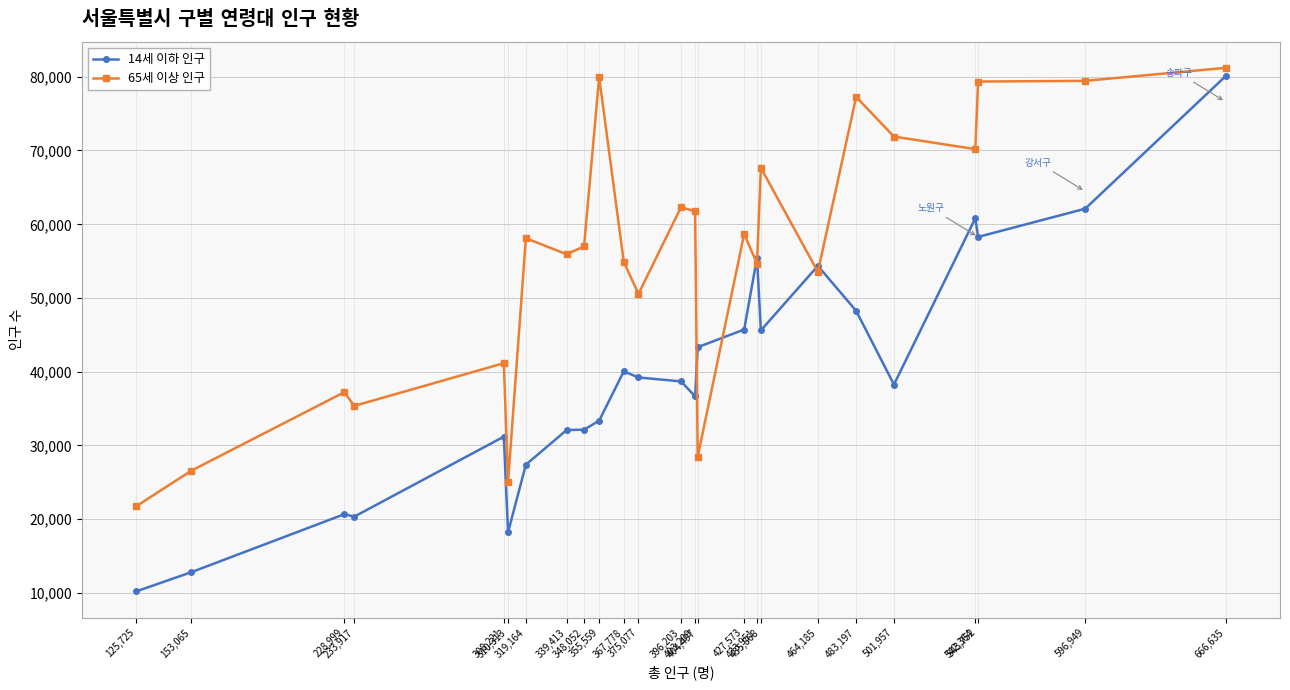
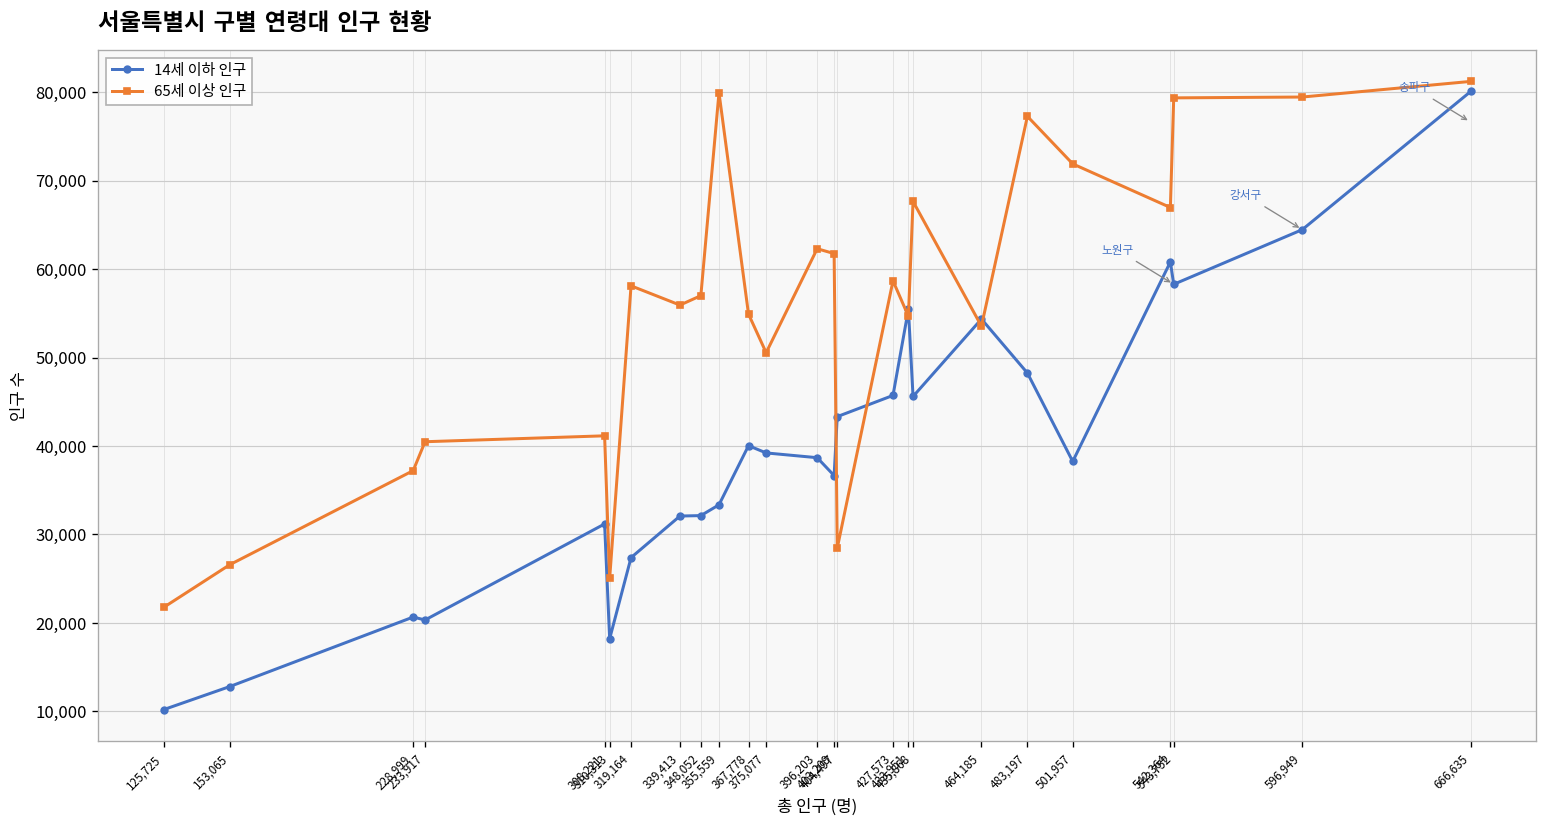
65세 이상 인구, 233,917: 35,000 -> 40,000
65세 이상 인구, 542,364: 70,000 -> 67,000
14세 이하 인구, 596,949: 62,000 -> 64,000
